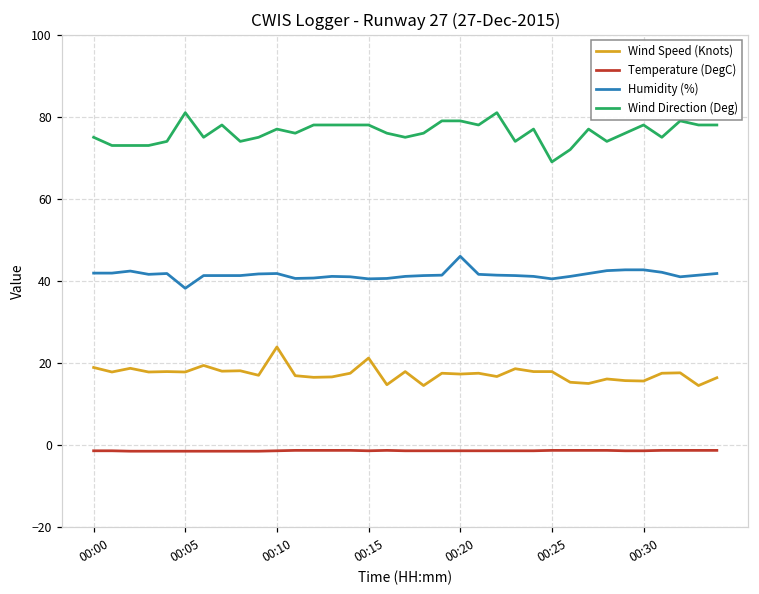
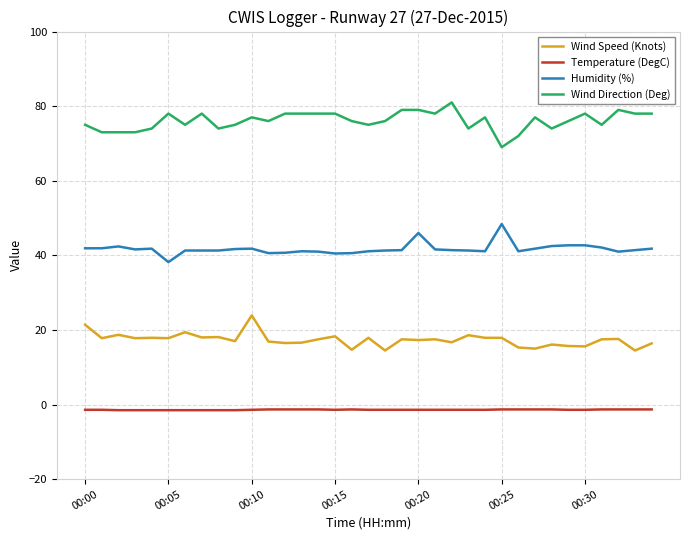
Wind Speed (Knots), 00:00: 19 -> 21
Wind Direction (Deg), 00:05: 81 -> 78
Wind Speed (Knots), 00:15: 21 -> 18
Humidity (%), 00:25: 41 -> 48
